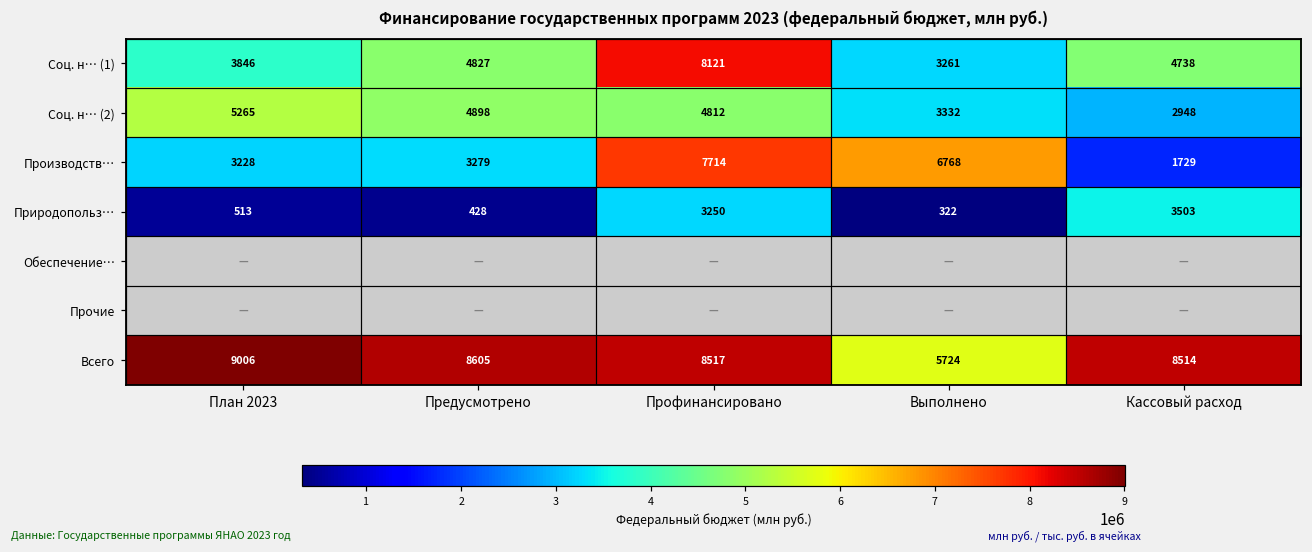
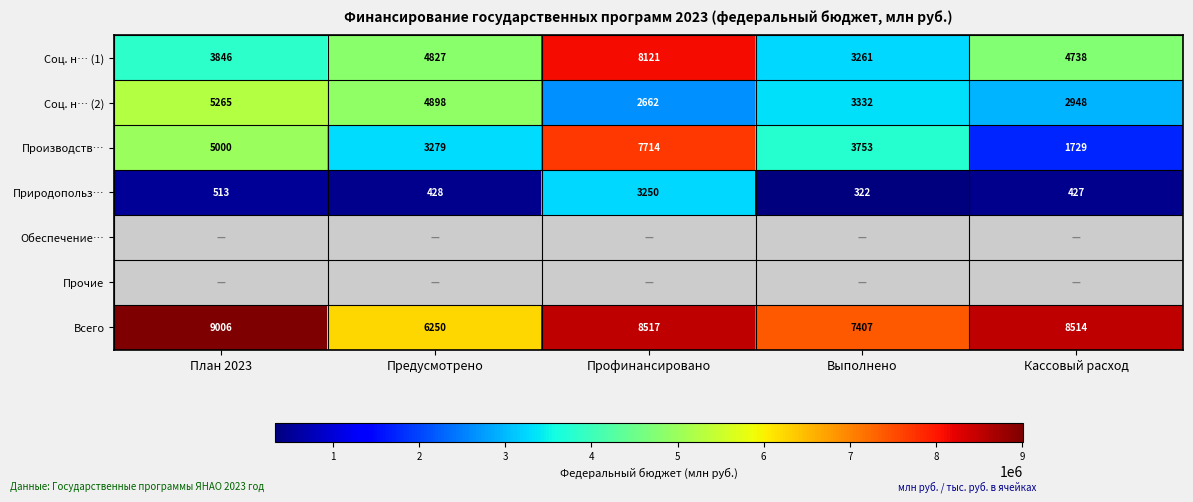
Соц. н… (2), Профинансировано: 4812 -> 2662
Производств…, План 2023: 3228 -> 5000
Производств…, Выполнено: 6768 -> 3753
Природопольз…, Кассовый расход: 3503 -> 427
Всего, Предусмотрено: 8605 -> 6250
Всего, Выполнено: 5724 -> 7407
